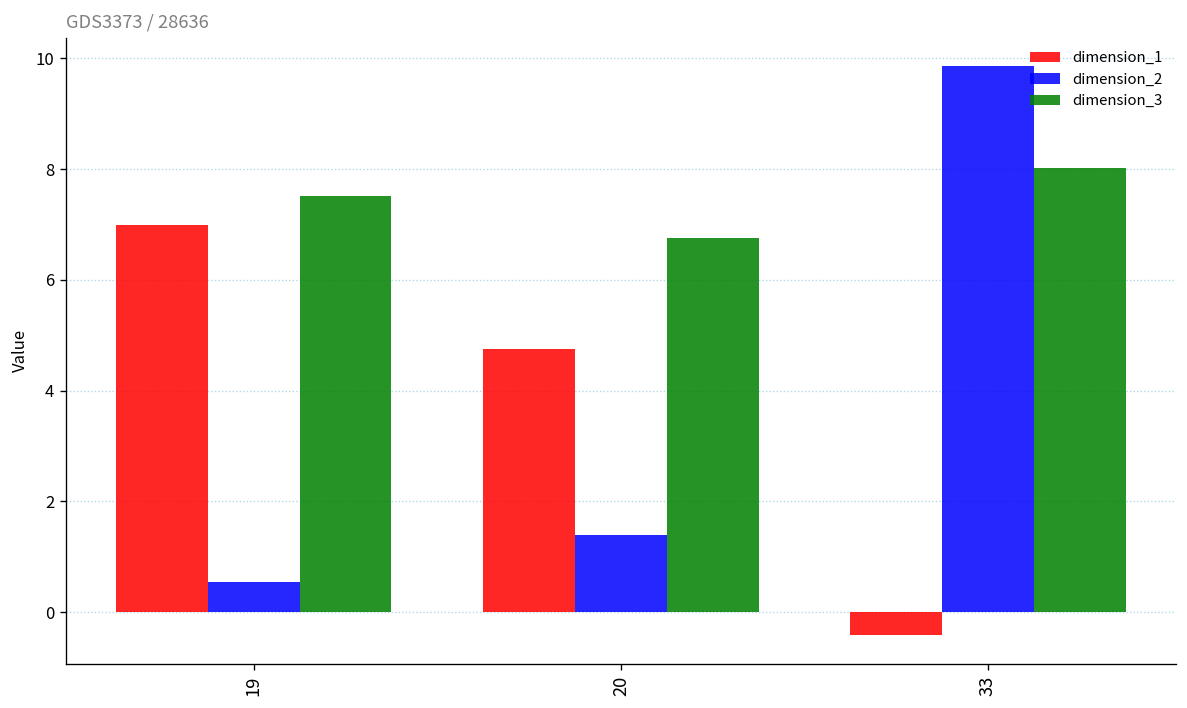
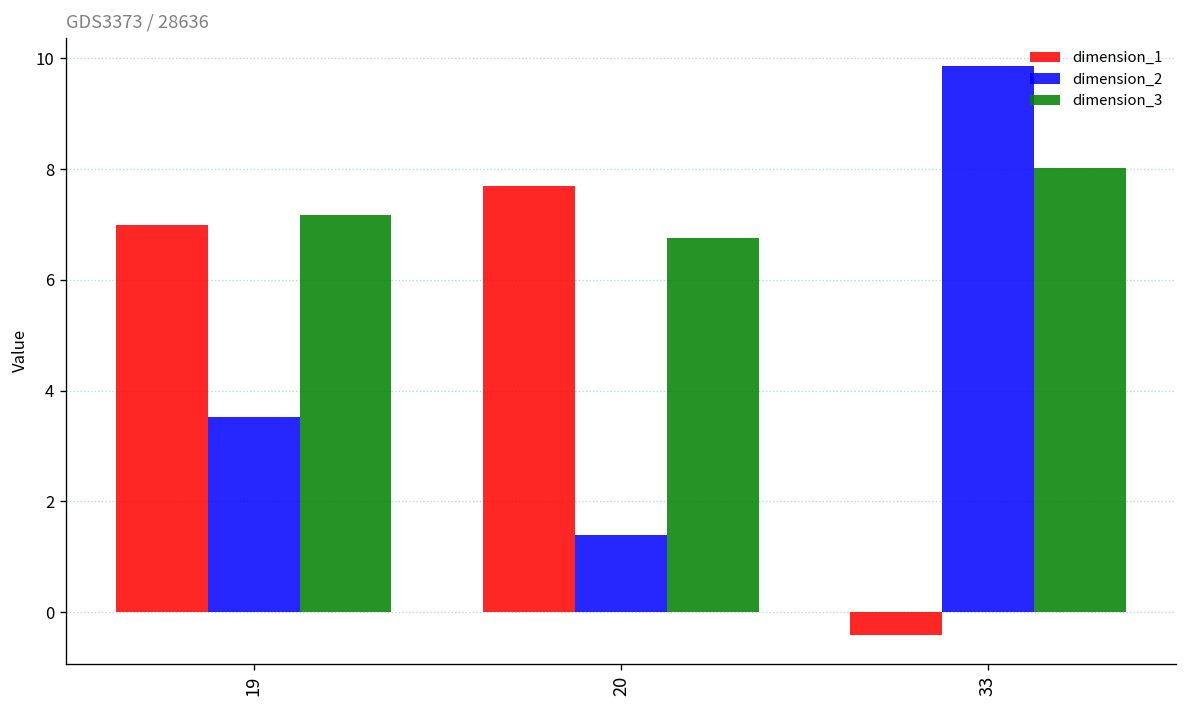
dimension_2, 19: 0.5 -> 3.5
dimension_3, 19: 7.5 -> 7.2
dimension_1, 20: 4.8 -> 7.7
